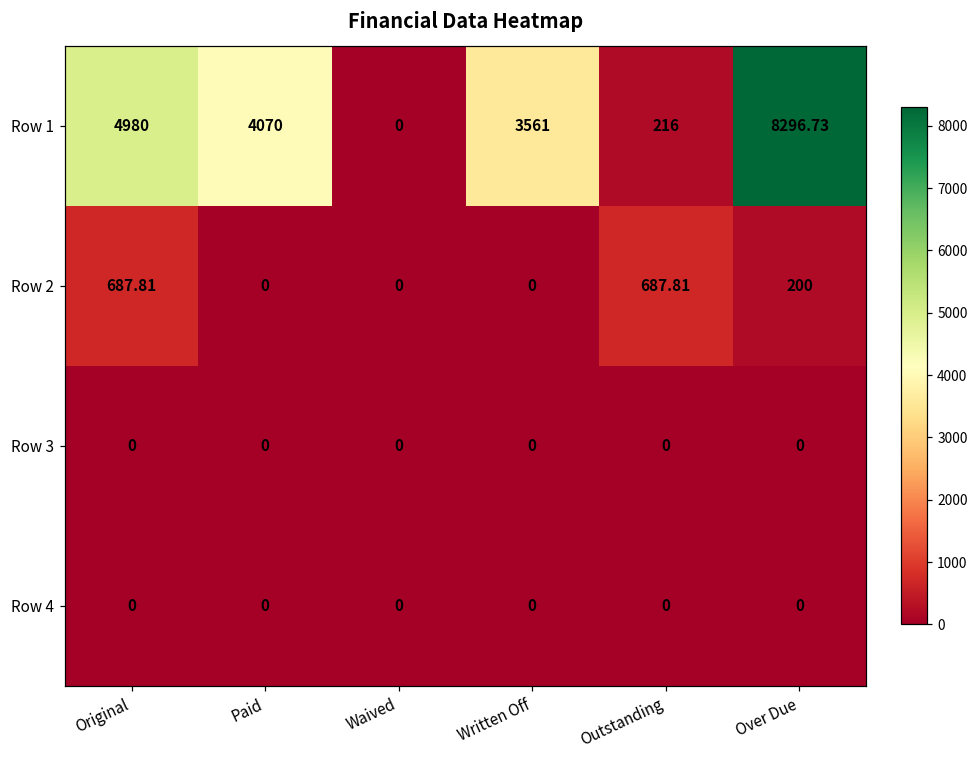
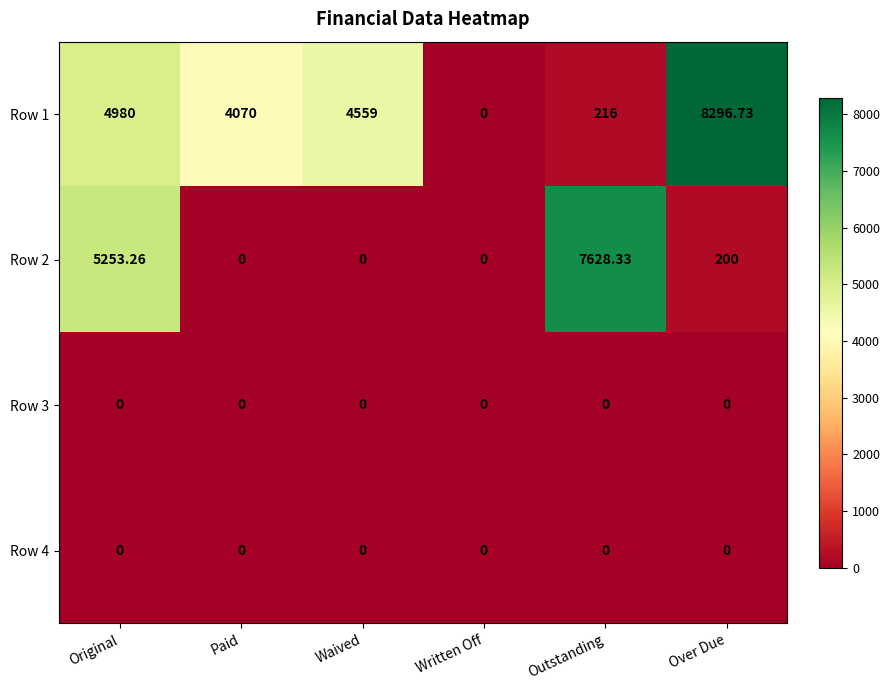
Row 1, Waived: 0 -> 4559
Row 1, Written Off: 3561 -> 0
Row 2, Original: 687.81 -> 5253.26
Row 2, Outstanding: 687.81 -> 7628.33
